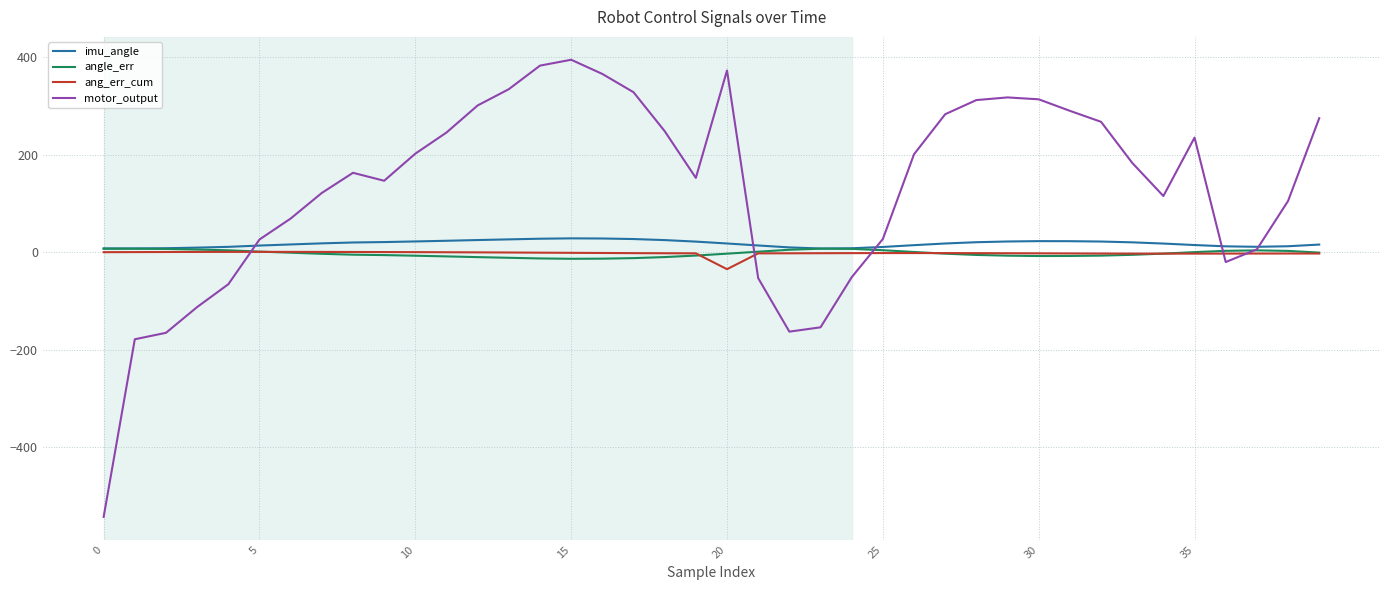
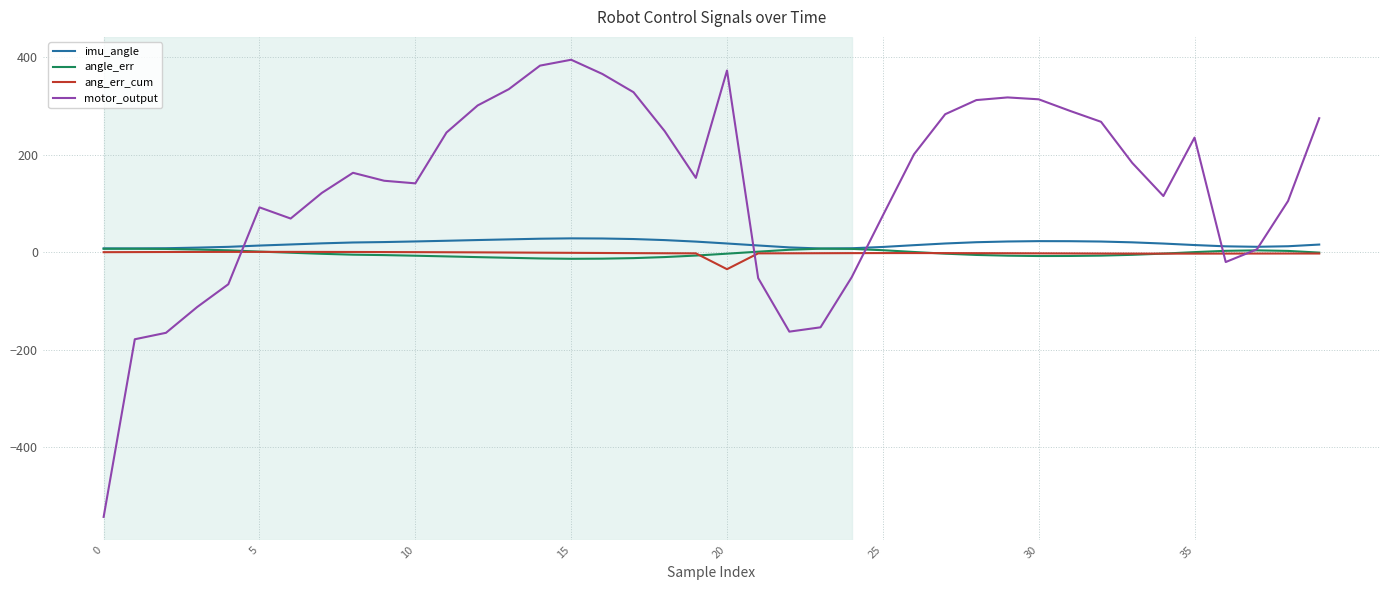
motor_output, 5: 30 -> 90
motor_output, 10: 200 -> 140
motor_output, 25: 30 -> 80
